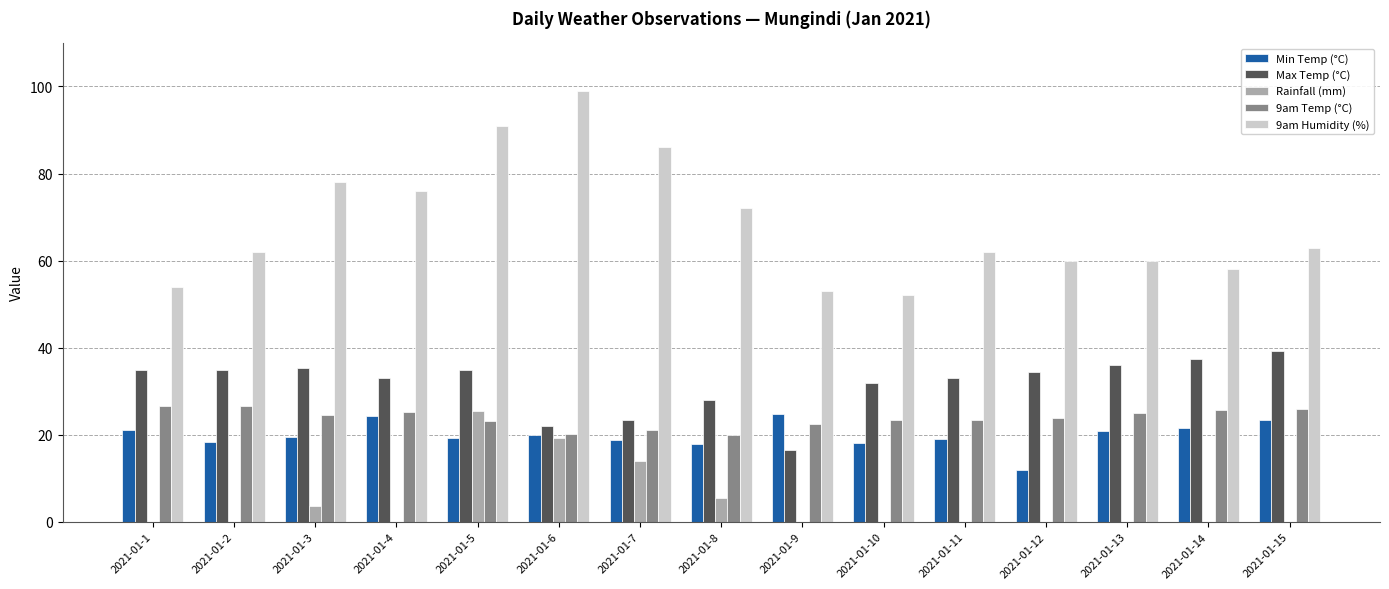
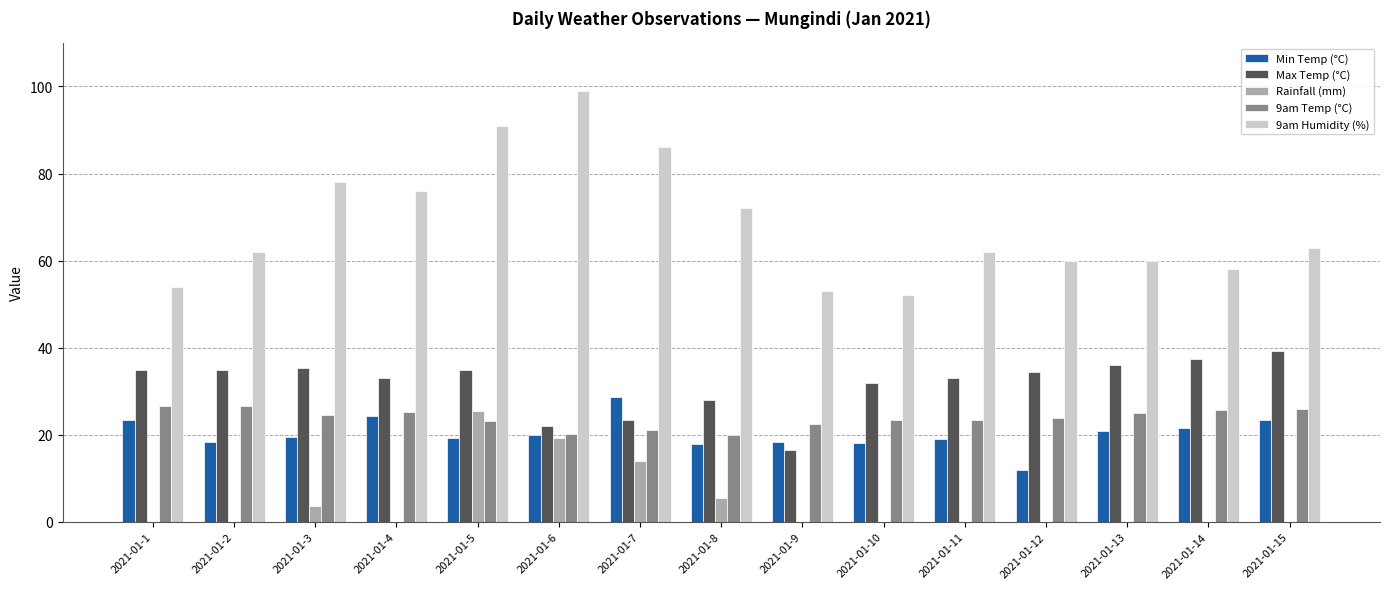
Min Temp (°C), 2021-01-1: 21 -> 24
Min Temp (°C), 2021-01-7: 19 -> 29
Min Temp (°C), 2021-01-9: 25 -> 18
